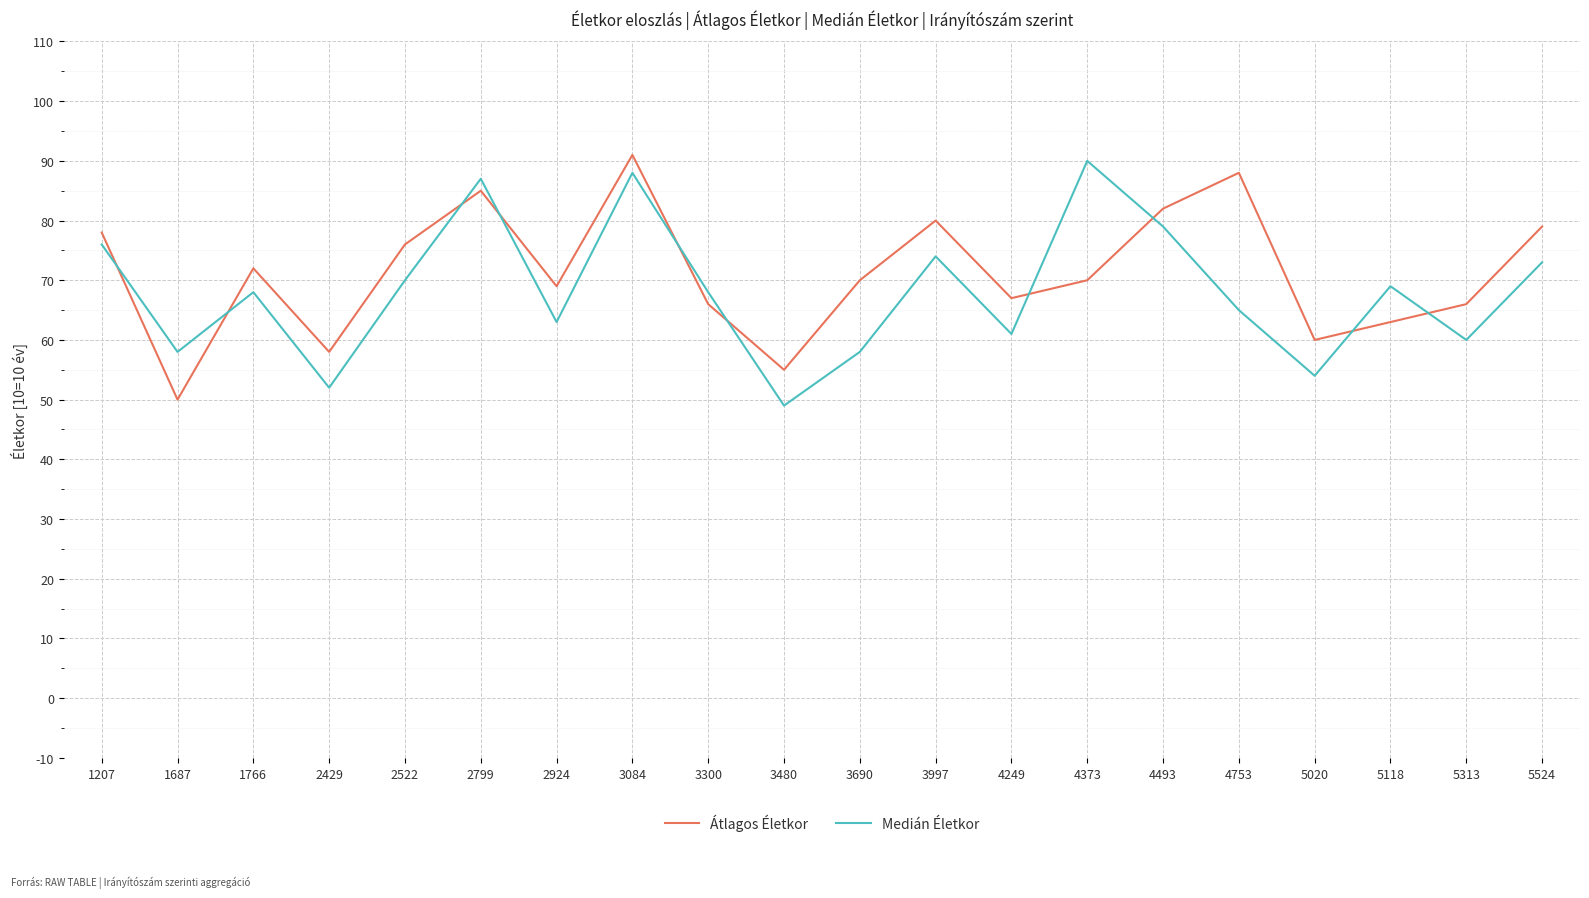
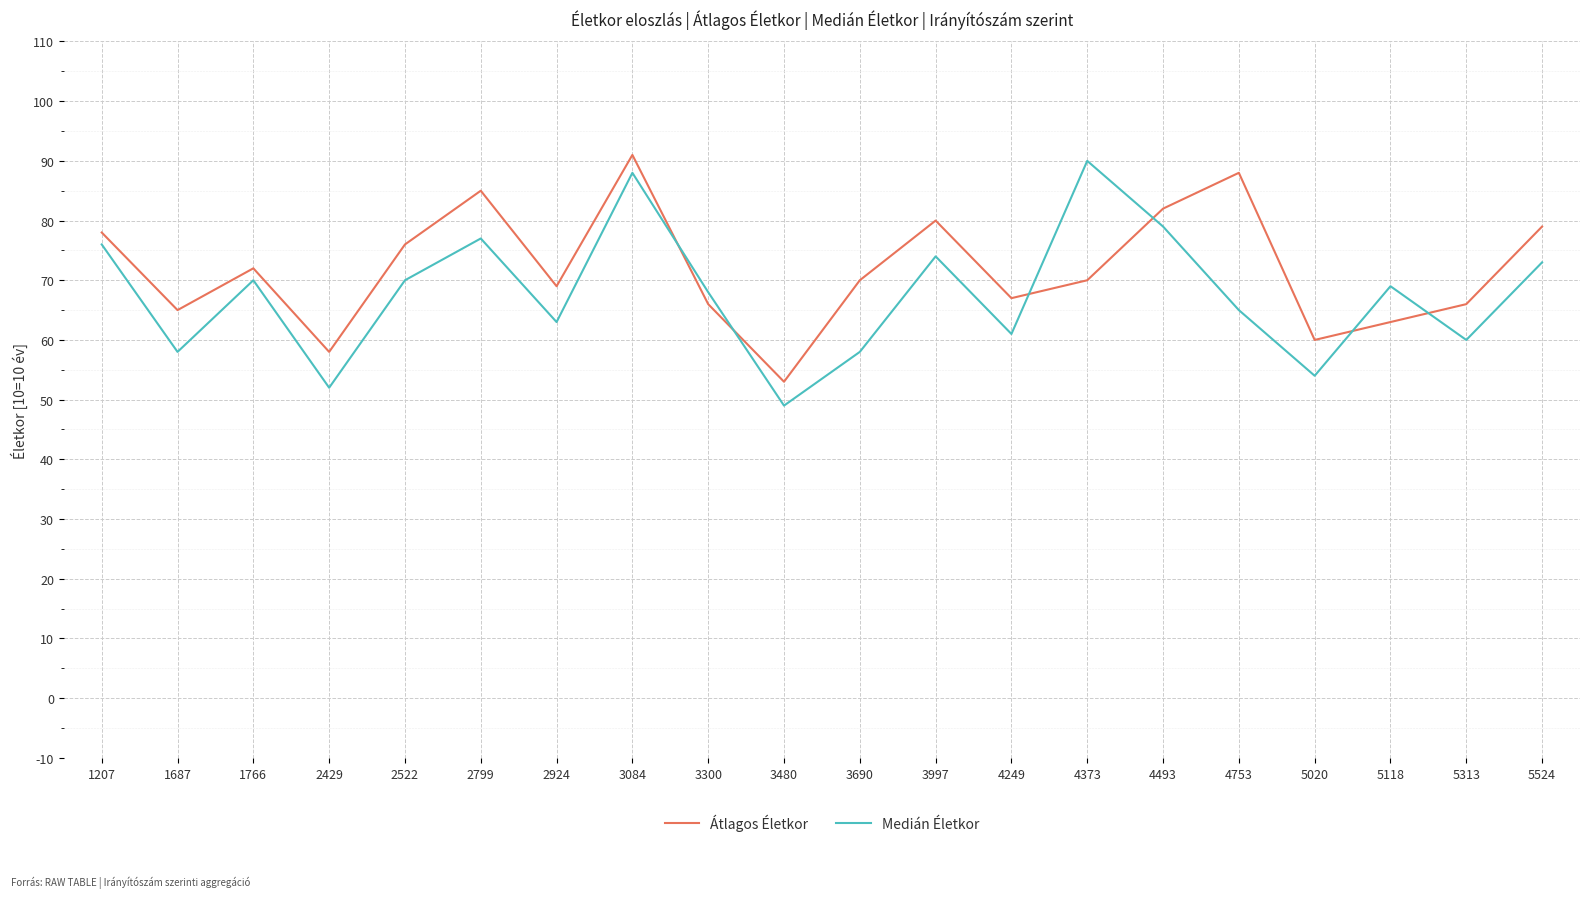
Átlagos Életkor, 1687: 50 -> 65
Medián Életkor, 1766: 68 -> 70
Medián Életkor, 2799: 87 -> 77
Átlagos Életkor, 3480: 55 -> 53
